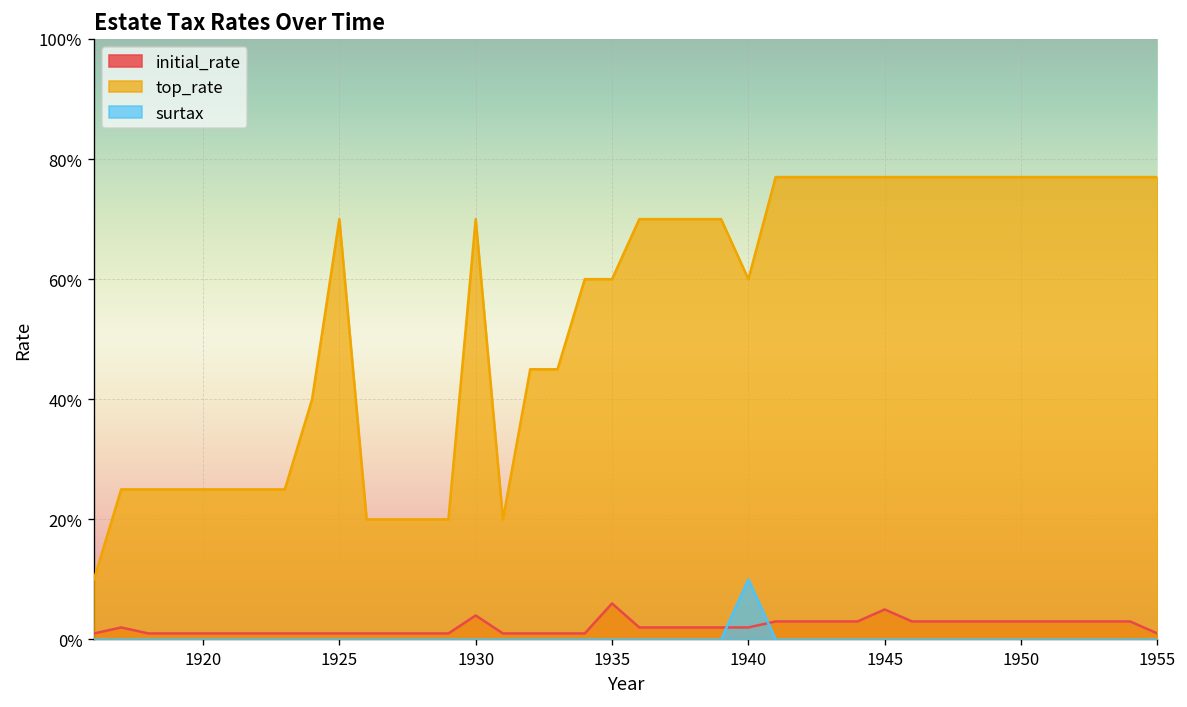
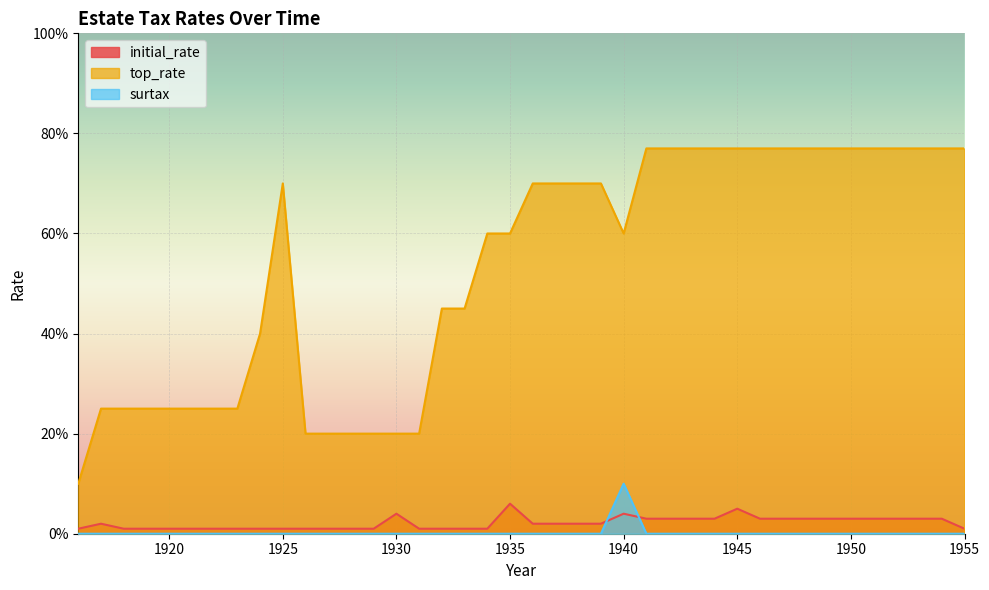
top_rate, 1930: 70% -> 20%
initial_rate, 1940: 2% -> 4%
